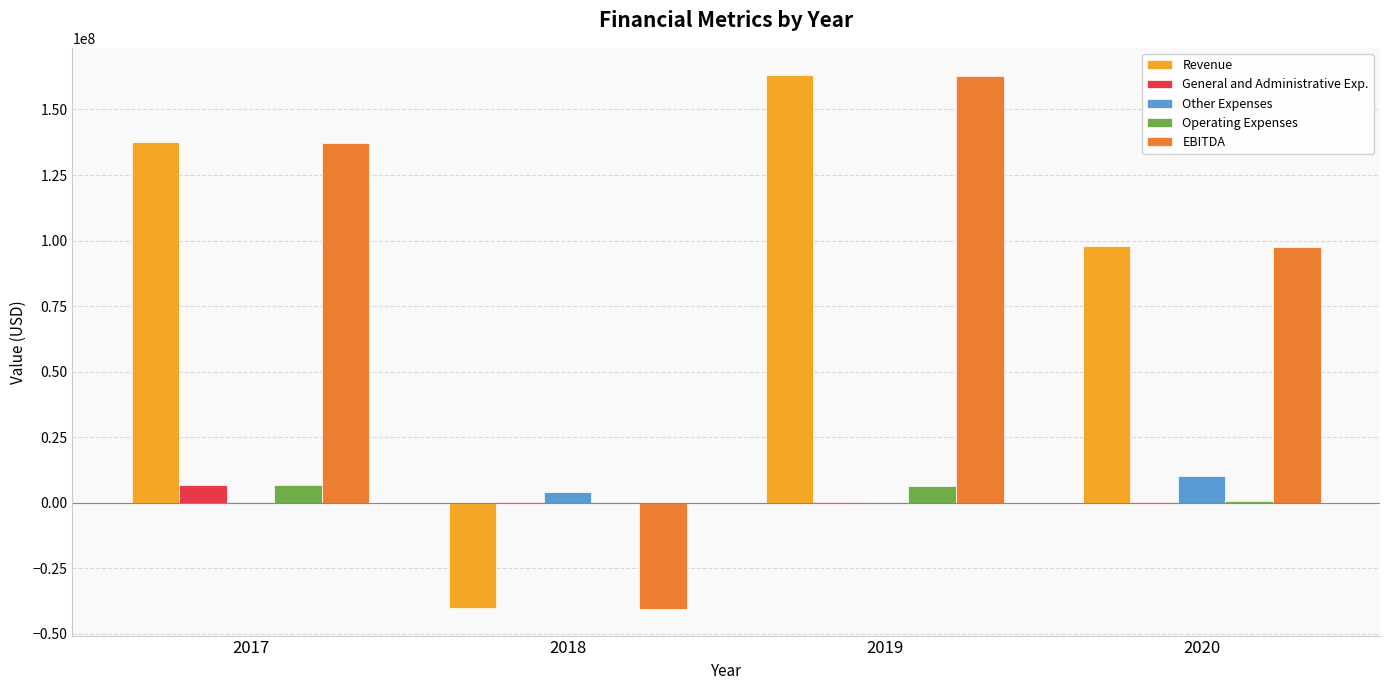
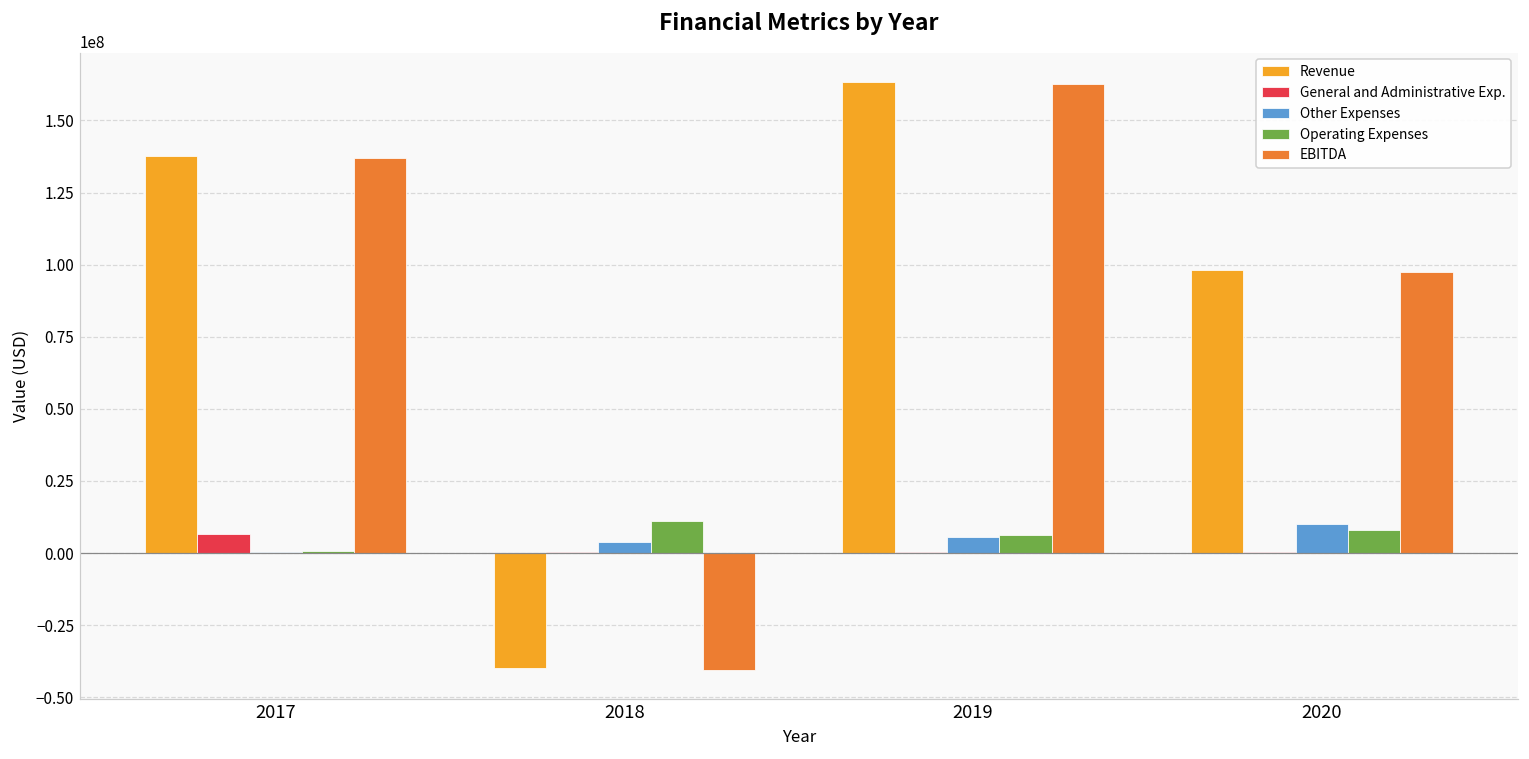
Operating Expenses, 2017: 7000000 -> 1000000
Operating Expenses, 2018: 0 -> 11000000
Other Expenses, 2019: 0 -> 6000000
Operating Expenses, 2020: 1000000 -> 8000000
